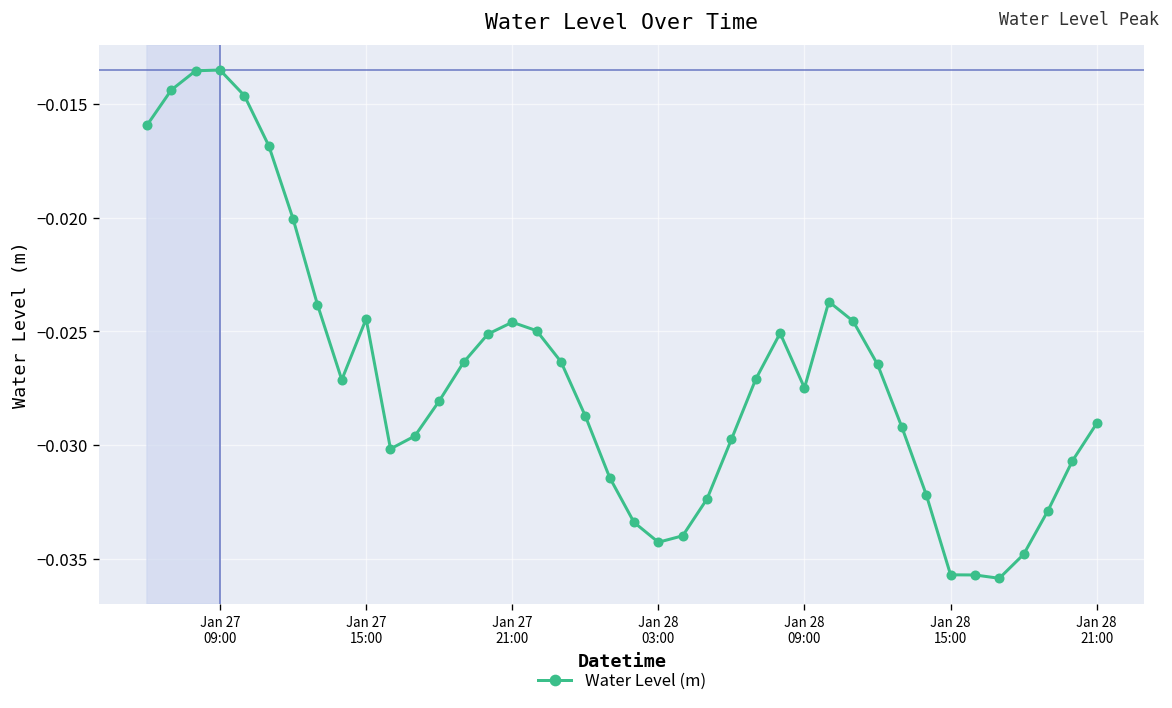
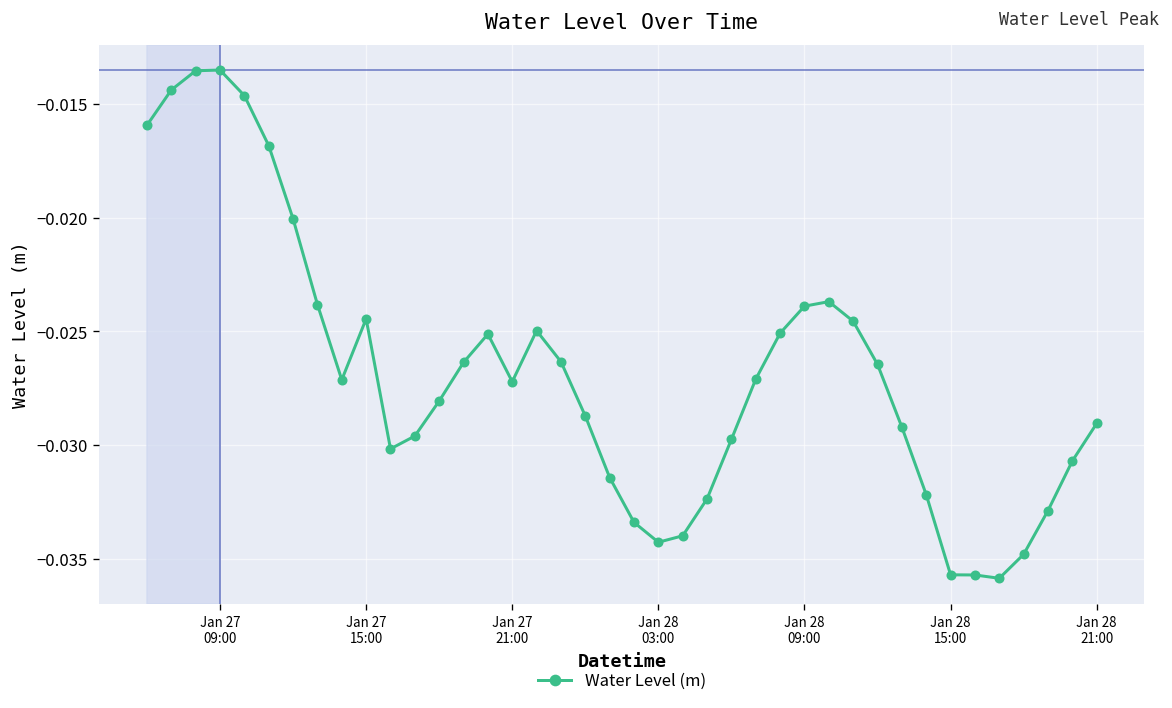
Jan 27 21:00: -0.0246 -> -0.0272
Jan 28 09:00: -0.0275 -> -0.0239
